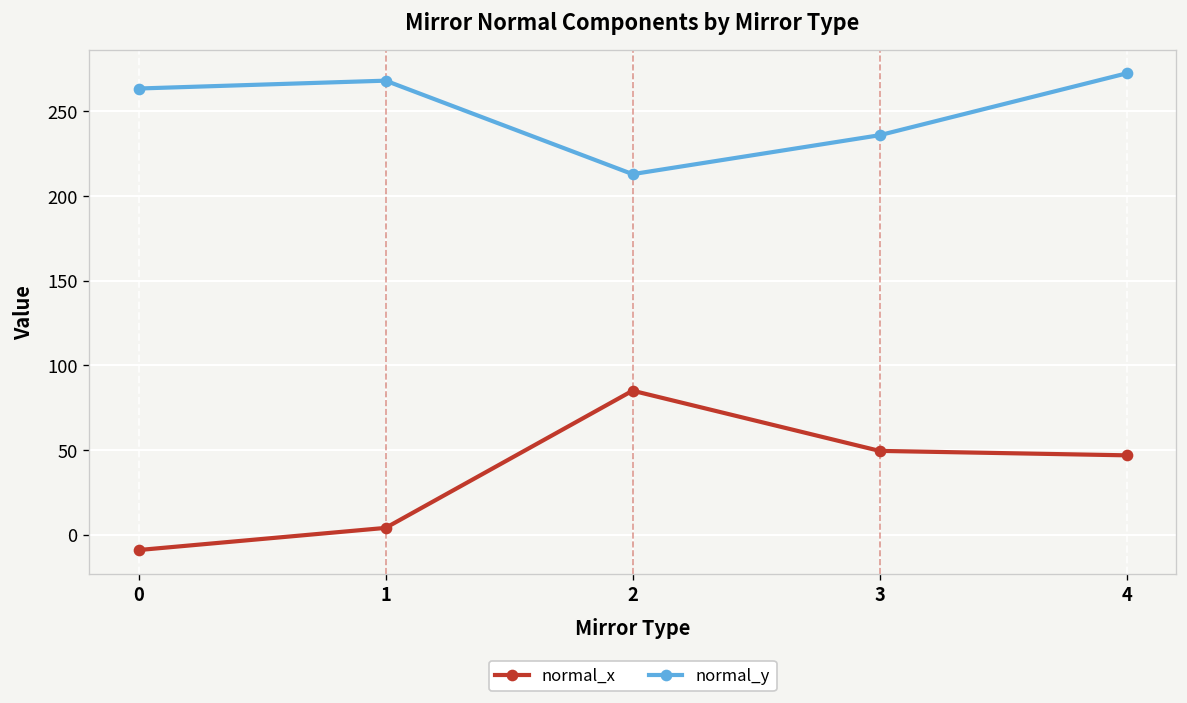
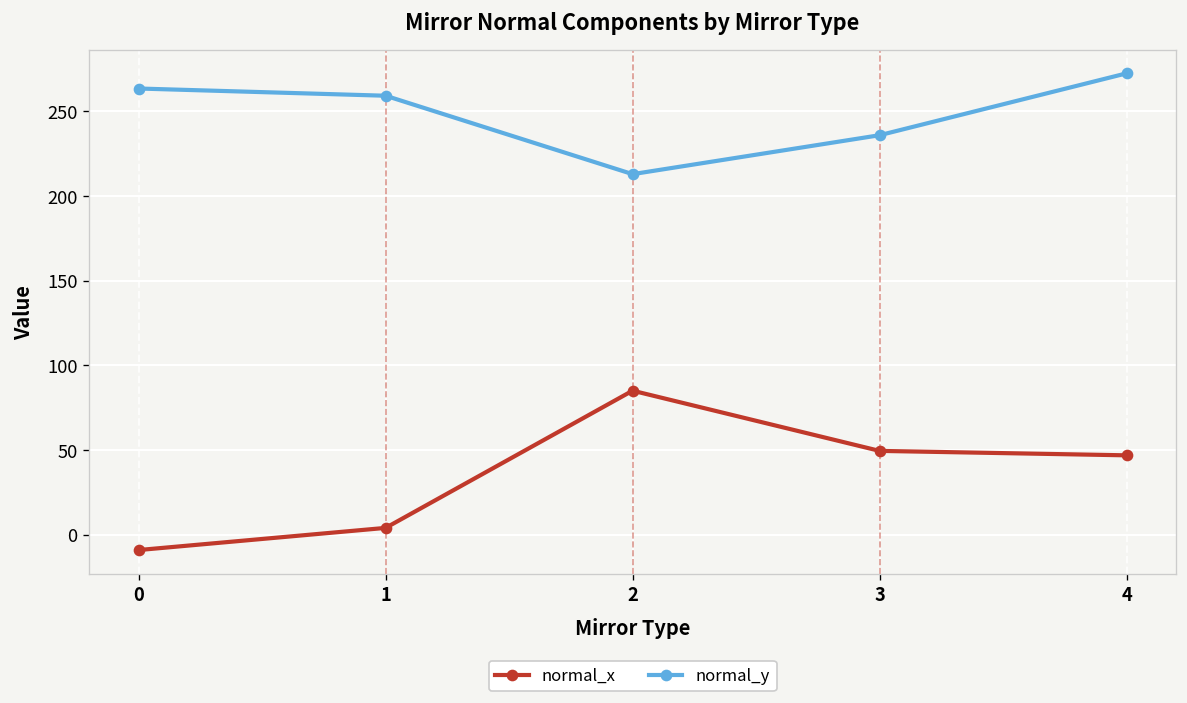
normal_y, 1: 268 -> 259
